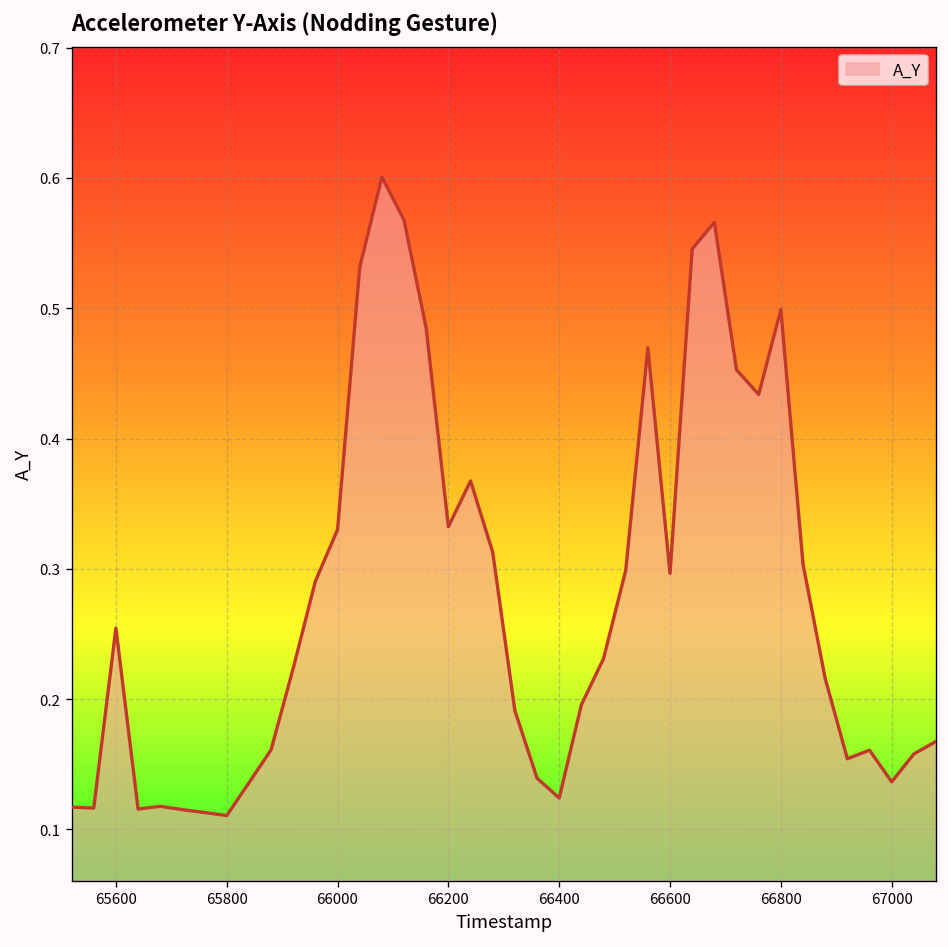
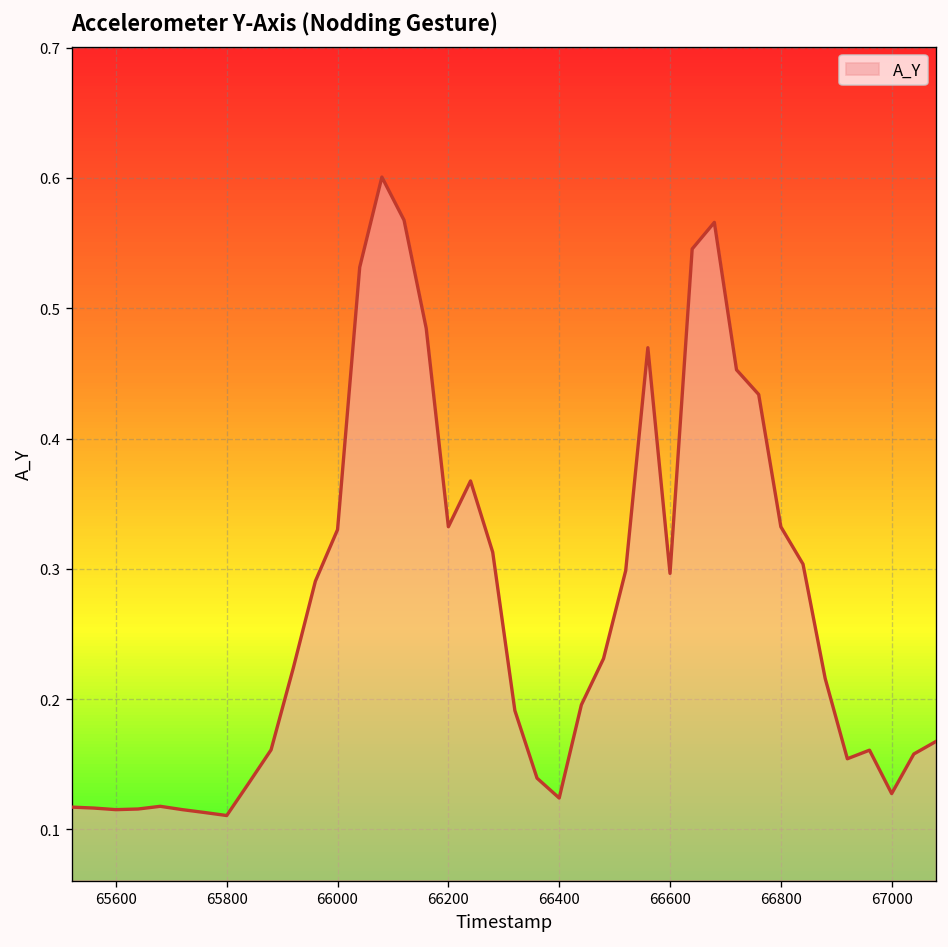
65600: 0.254 -> 0.115
66800: 0.499 -> 0.332
67000: 0.136 -> 0.127
